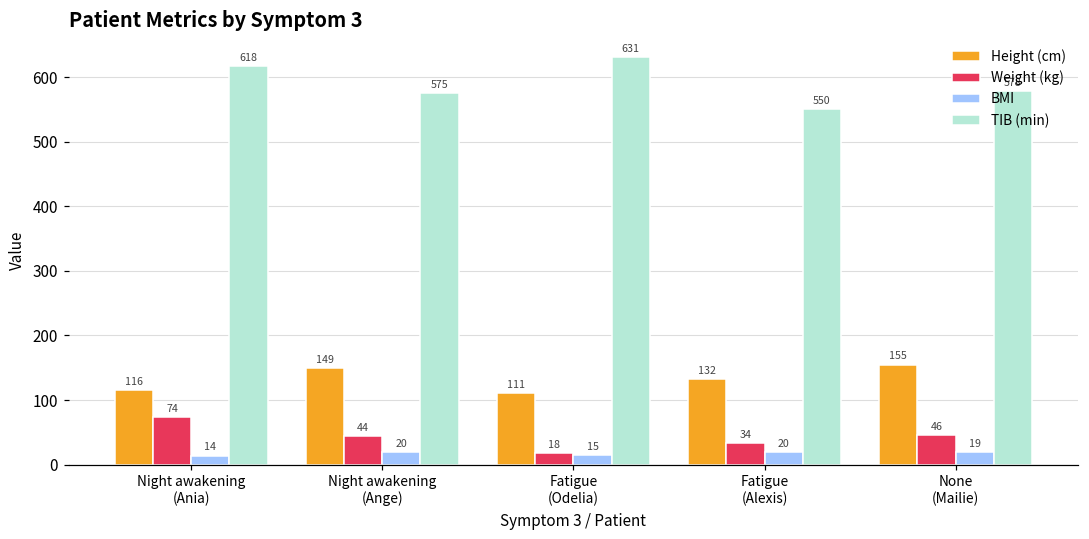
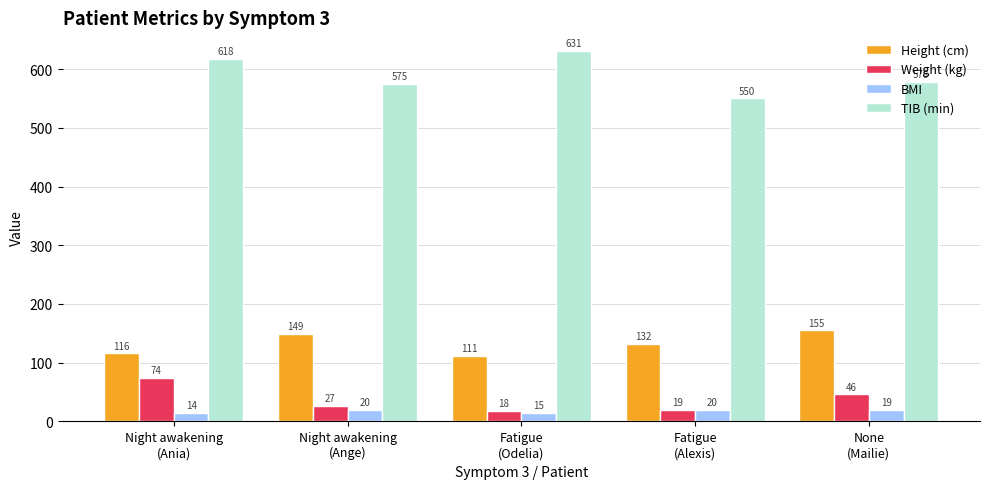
Weight (kg), Night awakening (Ange): 44 -> 27
Weight (kg), Fatigue (Alexis): 34 -> 19
